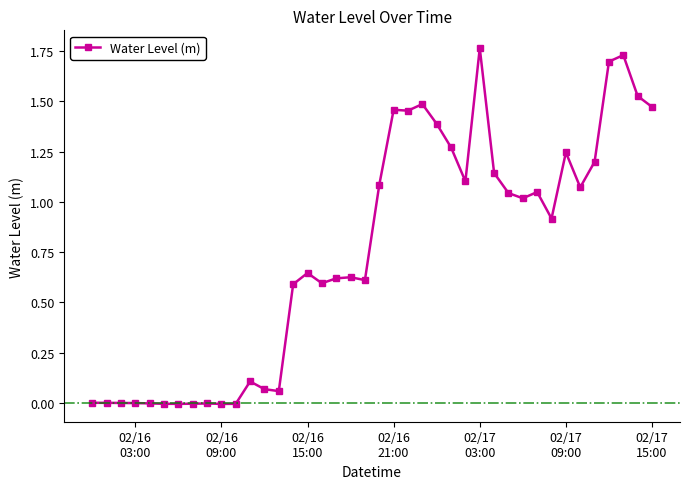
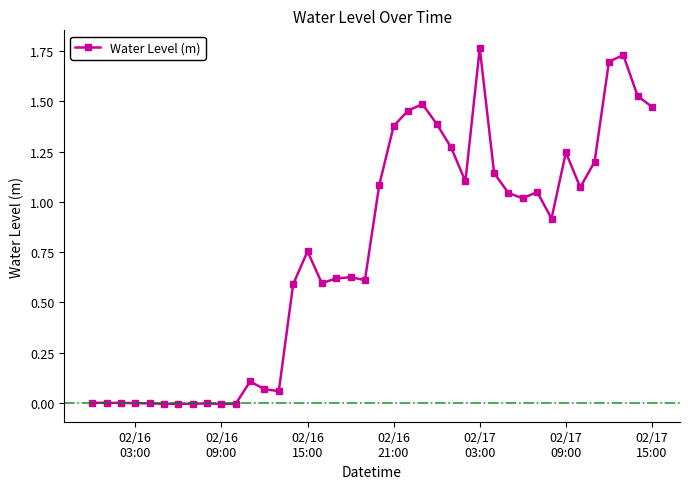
02/16 15:00: 0.65 -> 0.75
02/16 21:00: 1.46 -> 1.38
